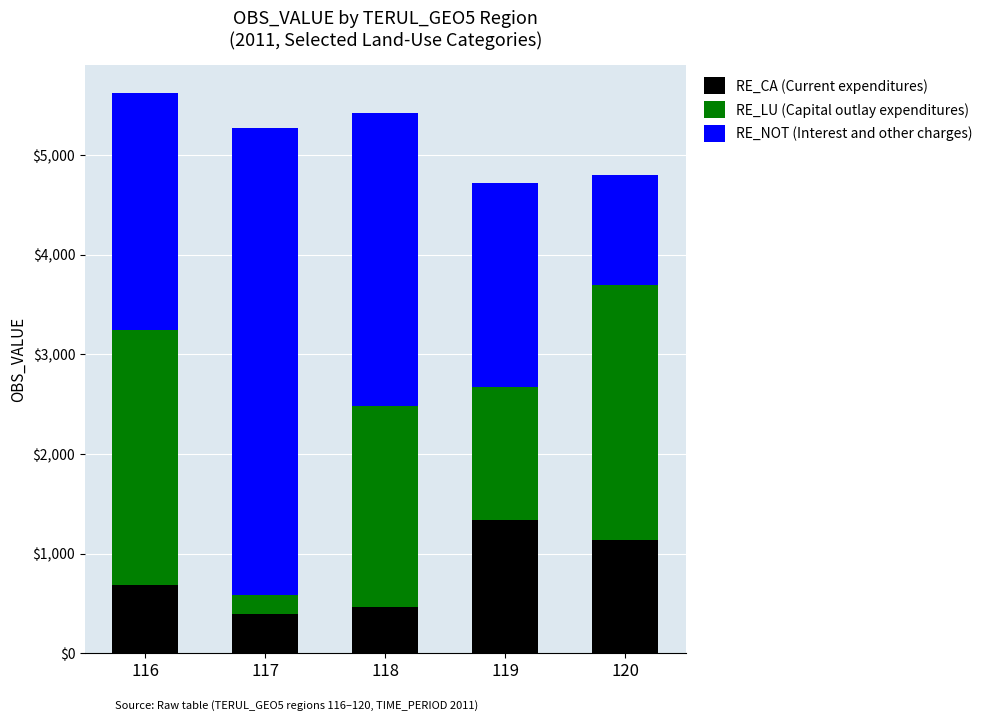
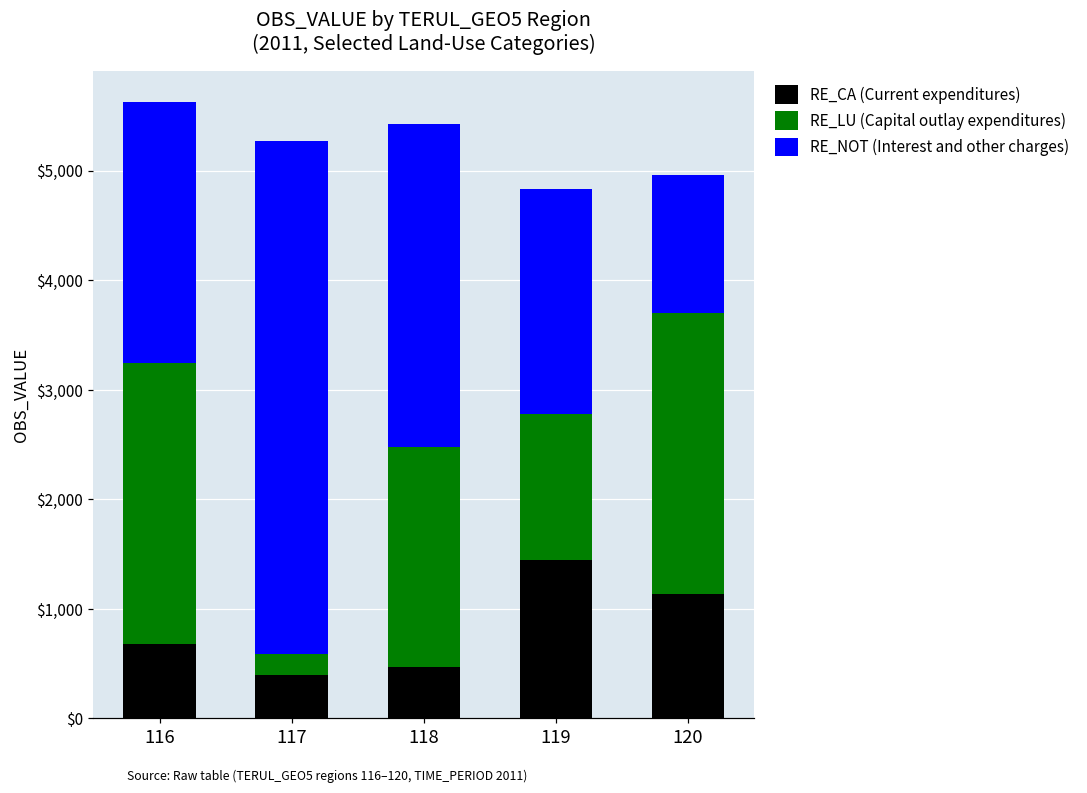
RE_CA (Current expenditures), 119: $1,300 -> $1,400
RE_NOT (Interest and other charges), 120: $1,100 -> $1,300
